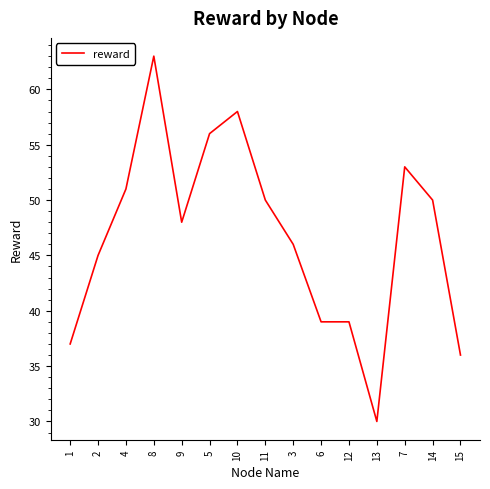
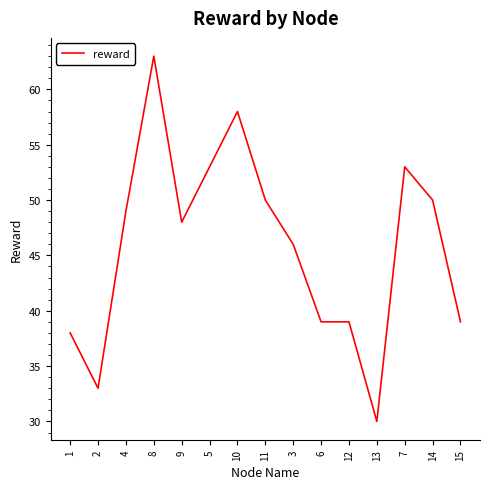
1: 37 -> 38
2: 45 -> 33
4: 51 -> 49
5: 56 -> 53
15: 36 -> 39
